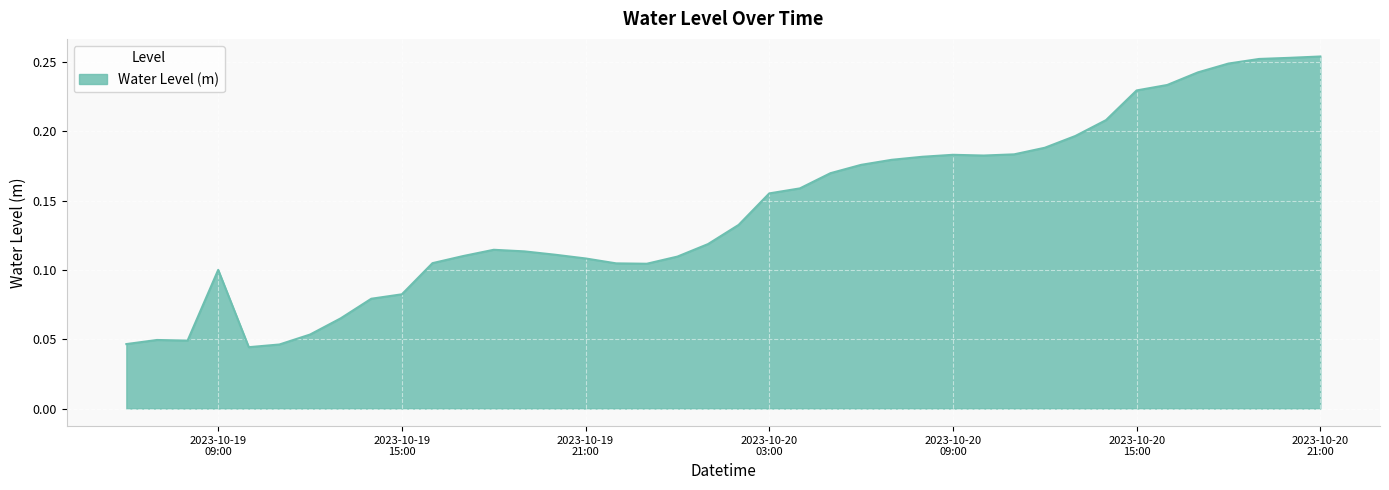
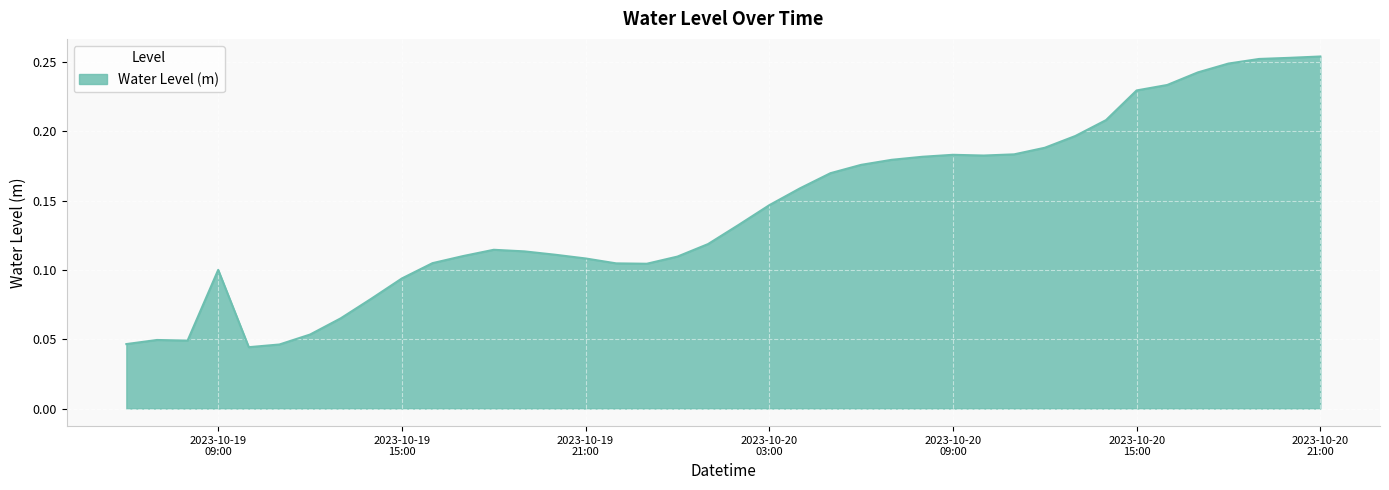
2023-10-19 15:00: 0.082 -> 0.094
2023-10-20 03:00: 0.155 -> 0.147
